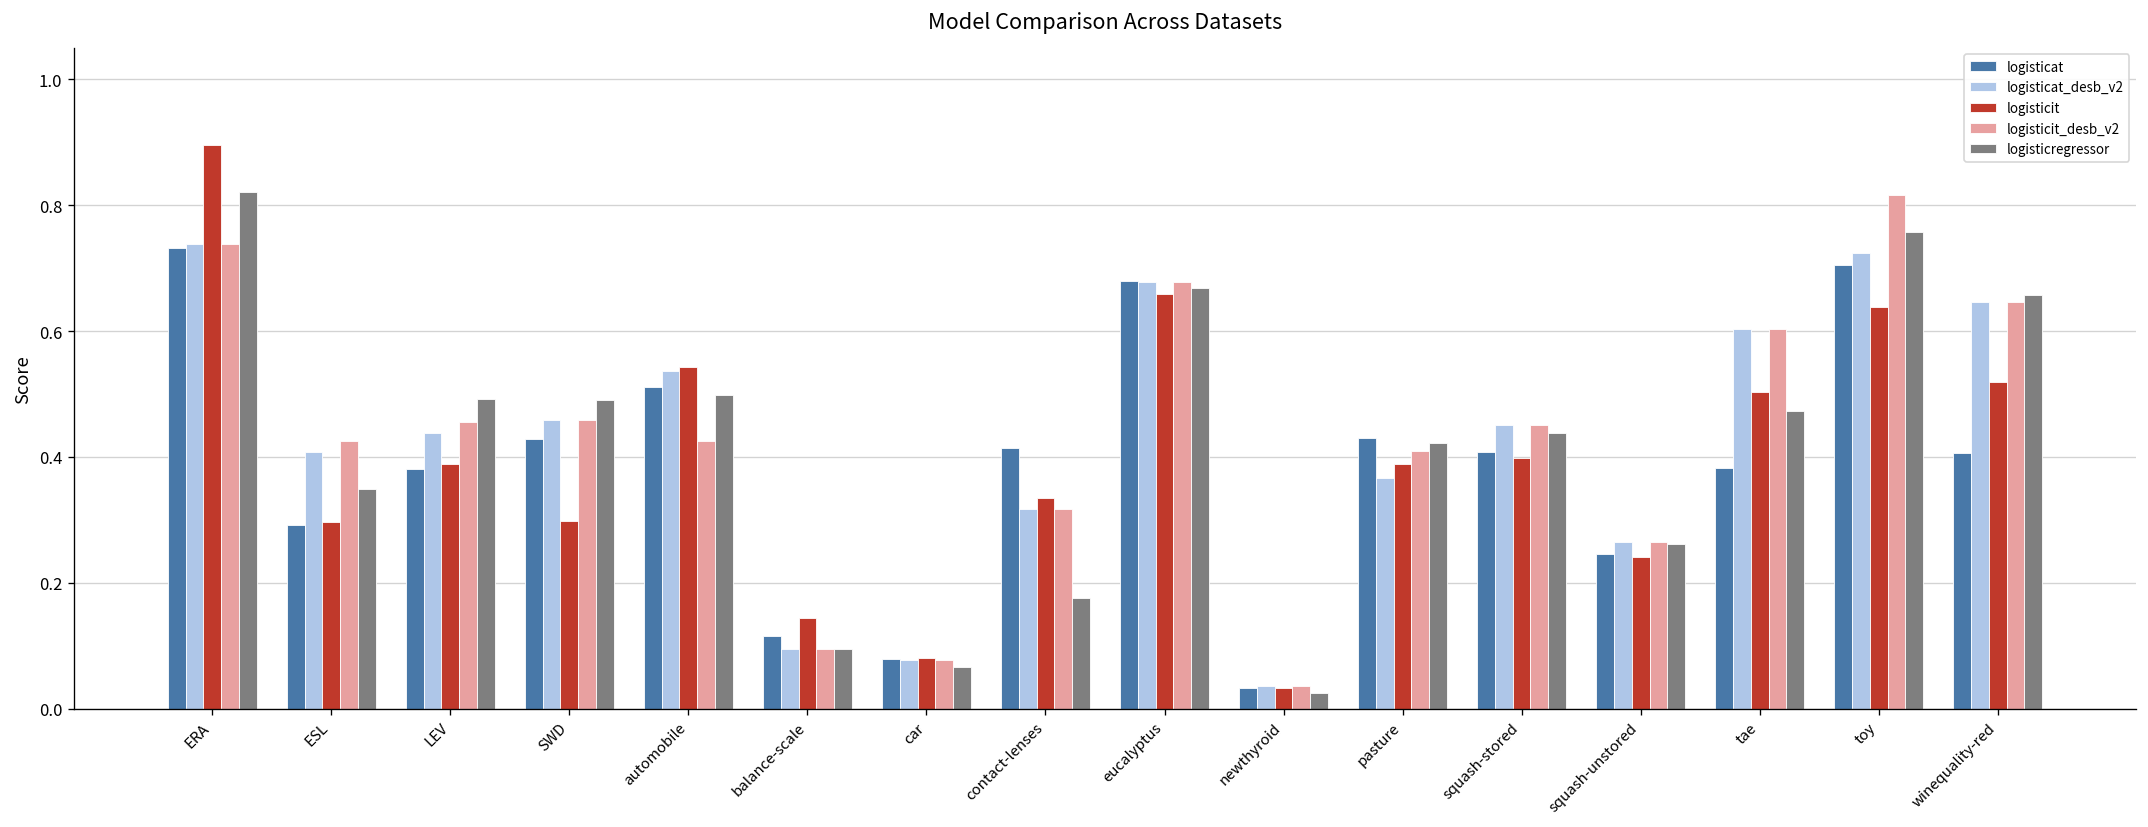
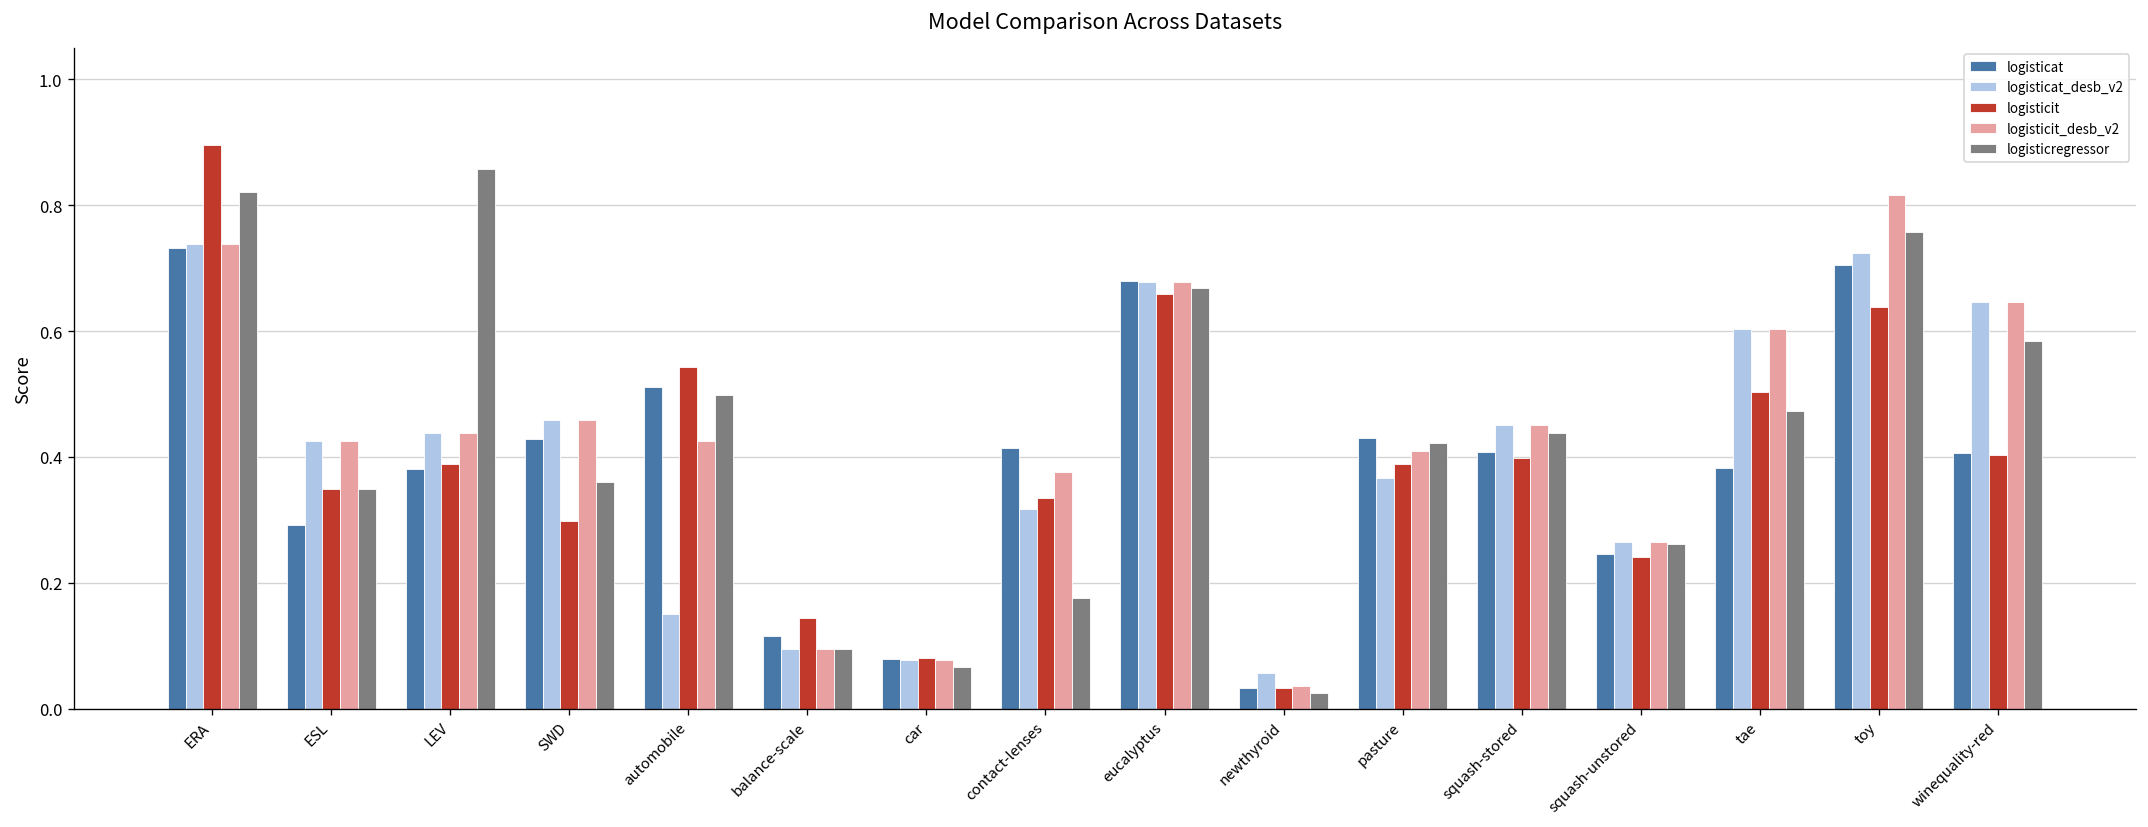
logisticat_desb_v2, ESL: 0.41 -> 0.43
logisticit, ESL: 0.30 -> 0.35
logisticit_desb_v2, LEV: 0.45 -> 0.44
logisticregressor, LEV: 0.49 -> 0.86
logisticregressor, SWD: 0.49 -> 0.36
logisticat_desb_v2, automobile: 0.54 -> 0.15
logisticit_desb_v2, contact-lenses: 0.32 -> 0.38
logisticat_desb_v2, newthyroid: 0.04 -> 0.06
logisticit, winequality-red: 0.52 -> 0.40
logisticregressor, winequality-red: 0.66 -> 0.58
